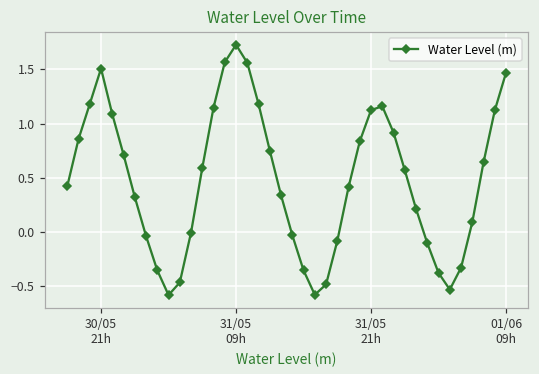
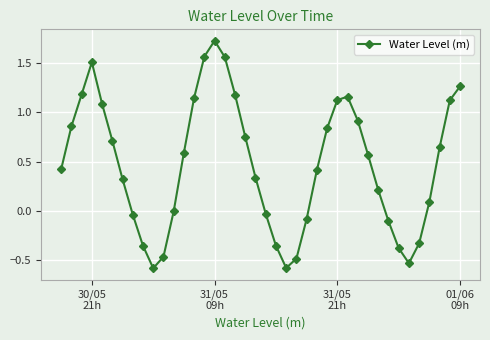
01/06 09h: 1.5 -> 1.3
